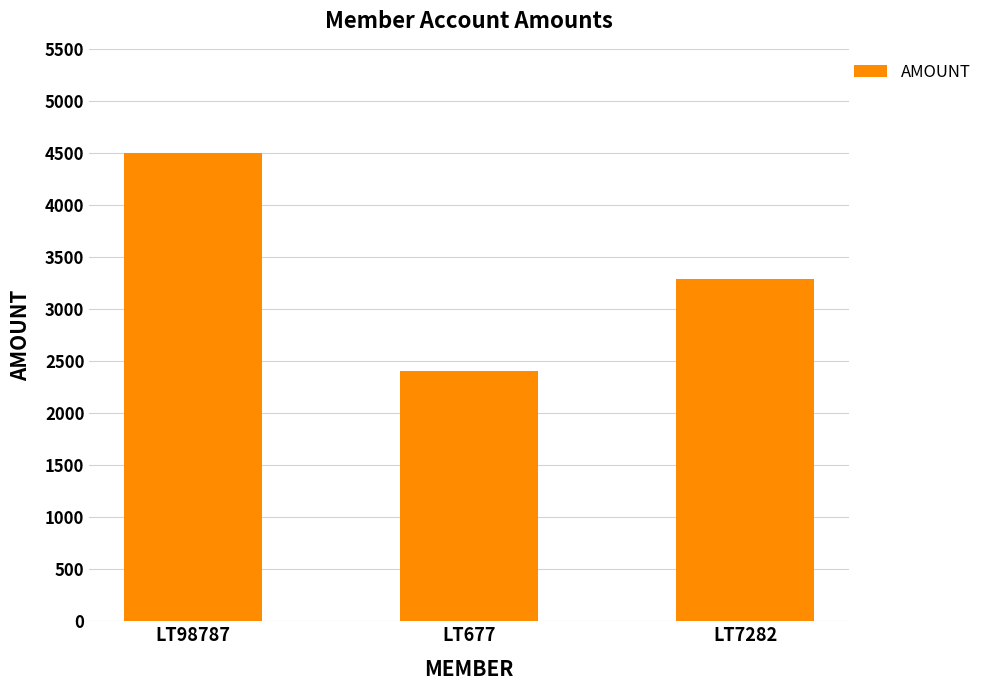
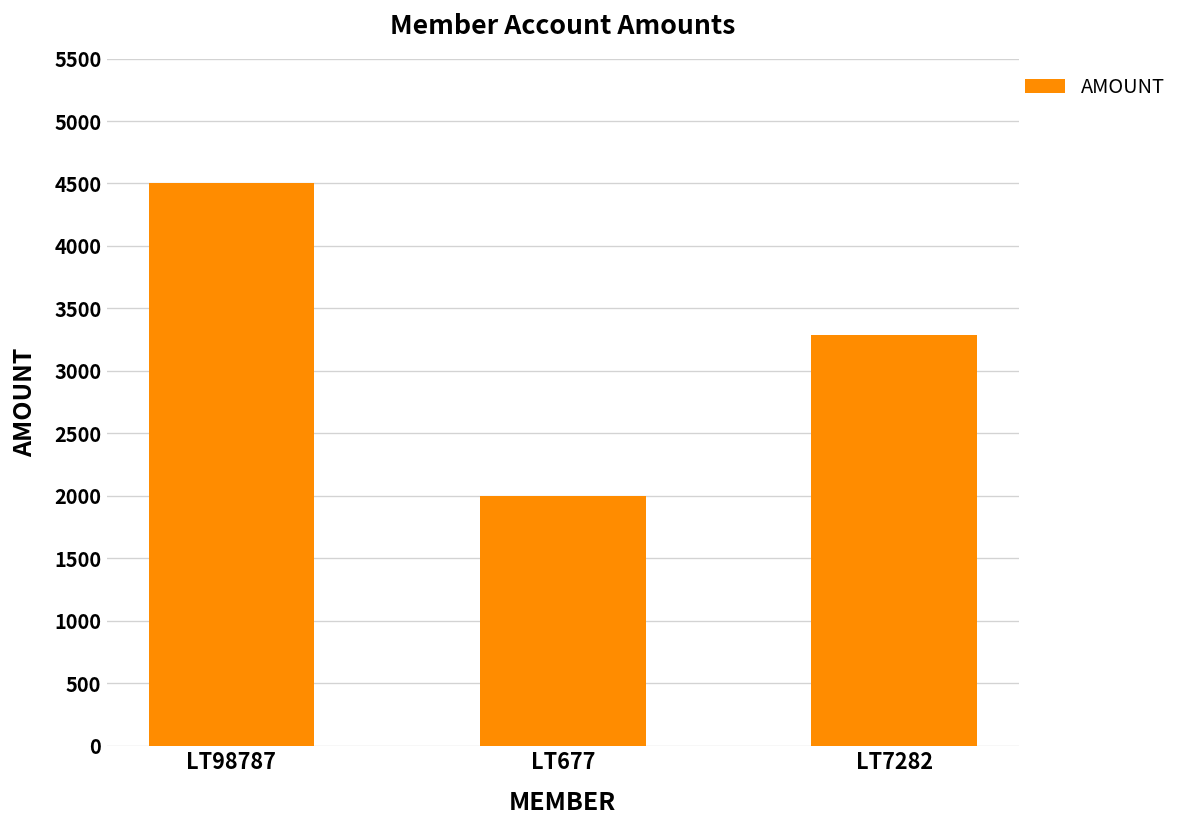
LT677: 2400 -> 2000
